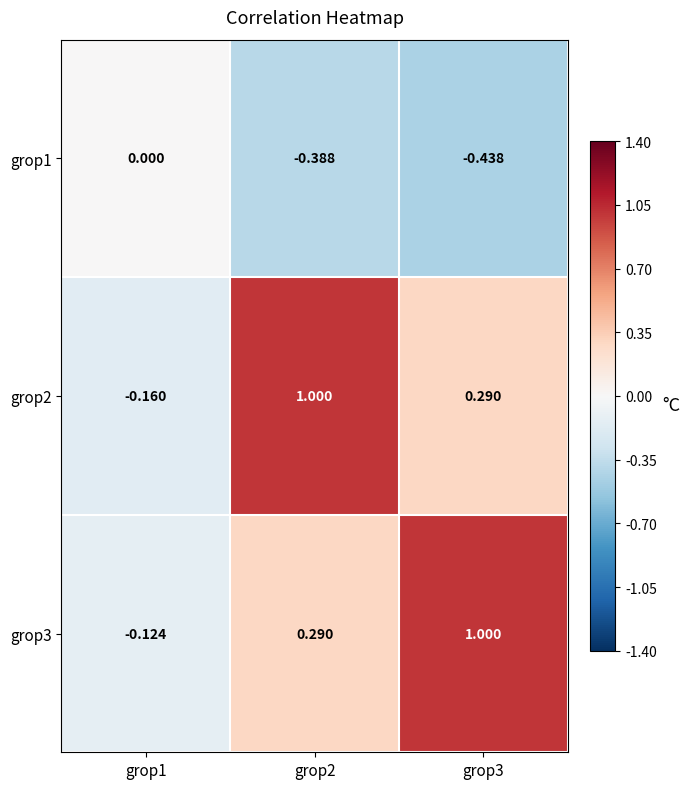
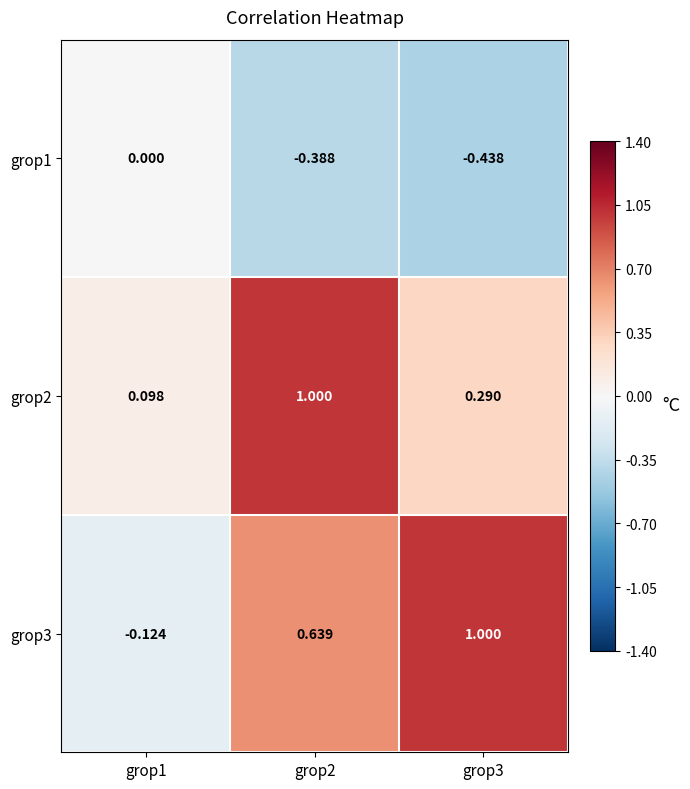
grop2, grop1: -0.160 -> 0.098
grop3, grop2: 0.290 -> 0.639
